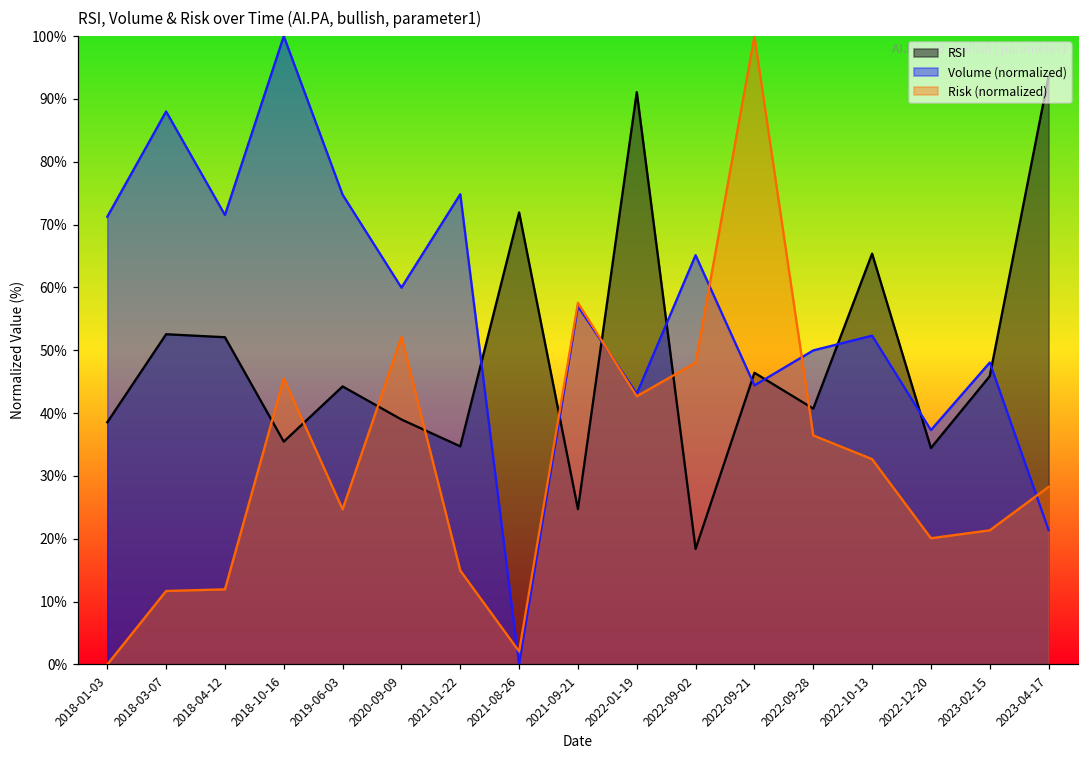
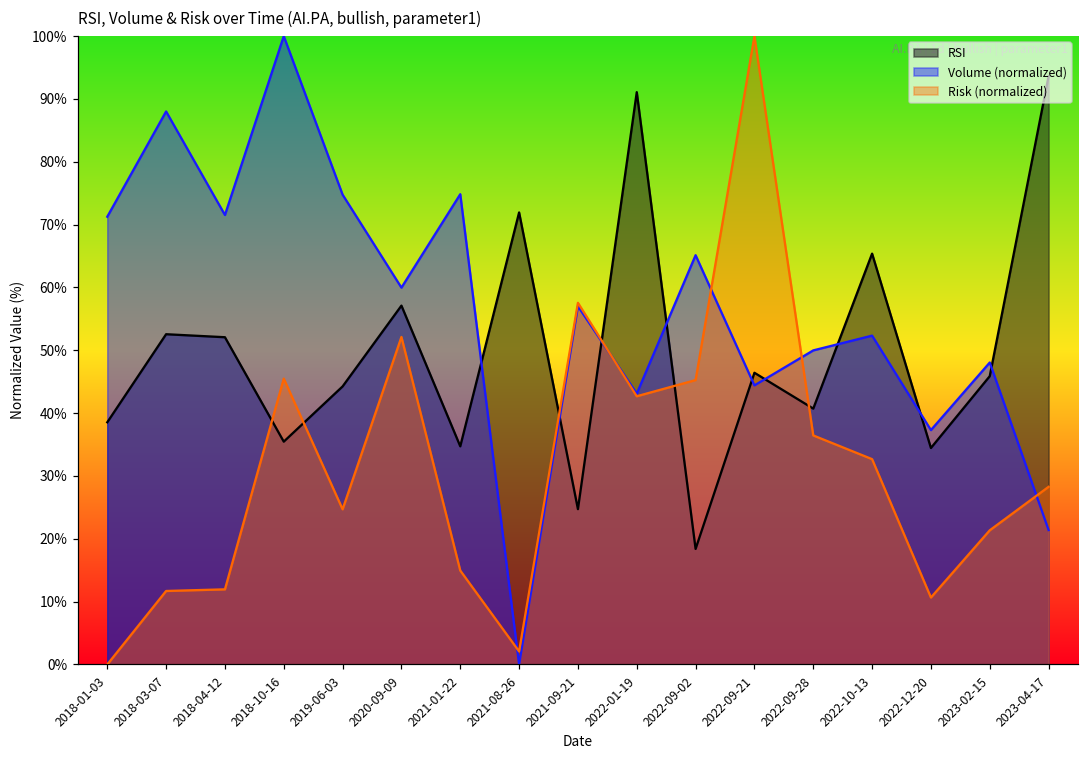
RSI, 2020-09-09: 39% -> 57%
Risk (normalized), 2022-09-02: 48% -> 45%
Risk (normalized), 2022-12-20: 20% -> 11%
